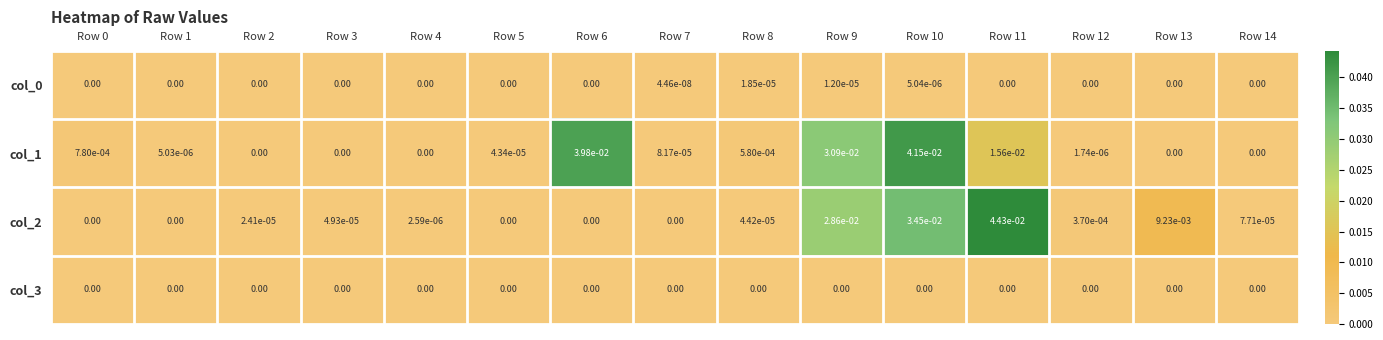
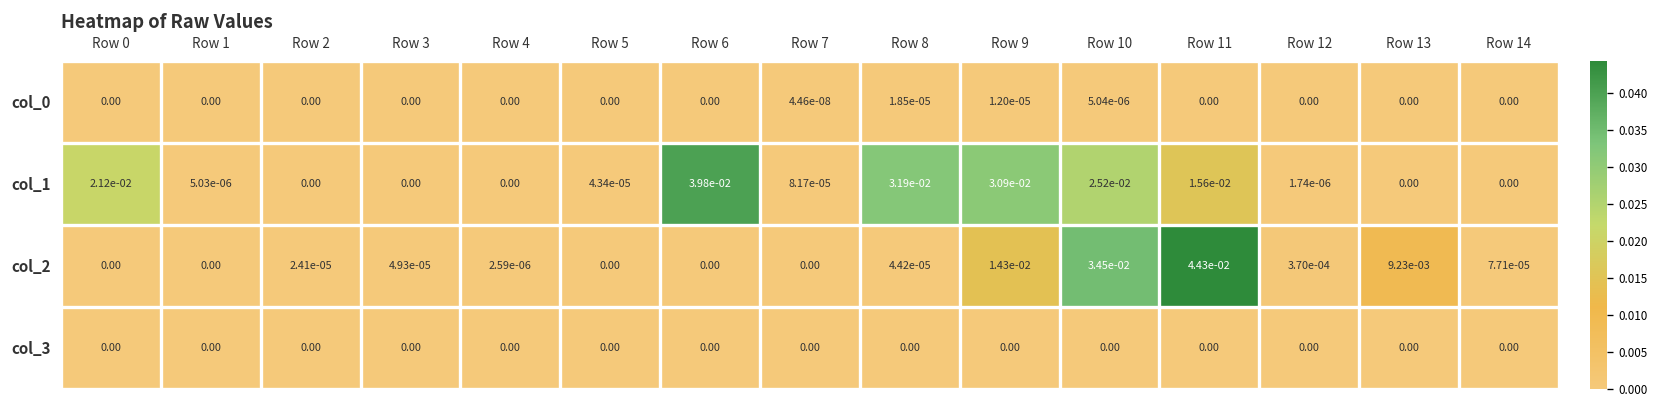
col_1, Row 0: 7.80e-04 -> 2.12e-02
col_1, Row 8: 5.80e-04 -> 3.19e-02
col_1, Row 10: 4.15e-02 -> 2.52e-02
col_2, Row 9: 2.86e-02 -> 1.43e-02
